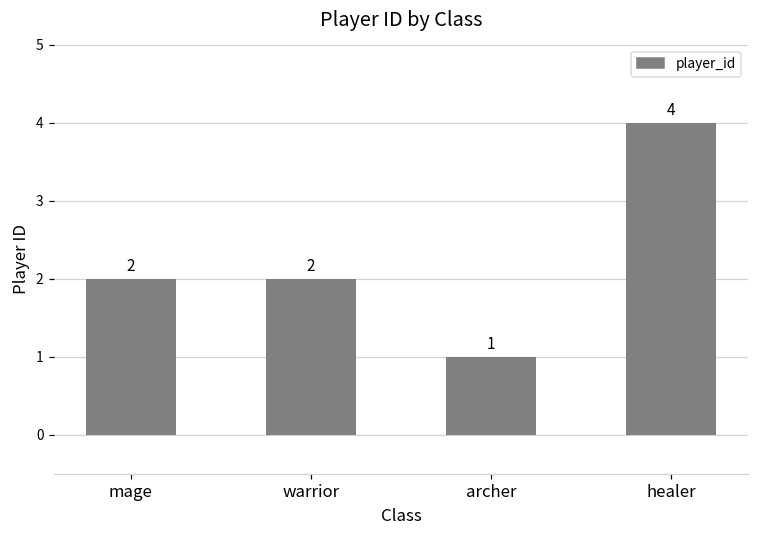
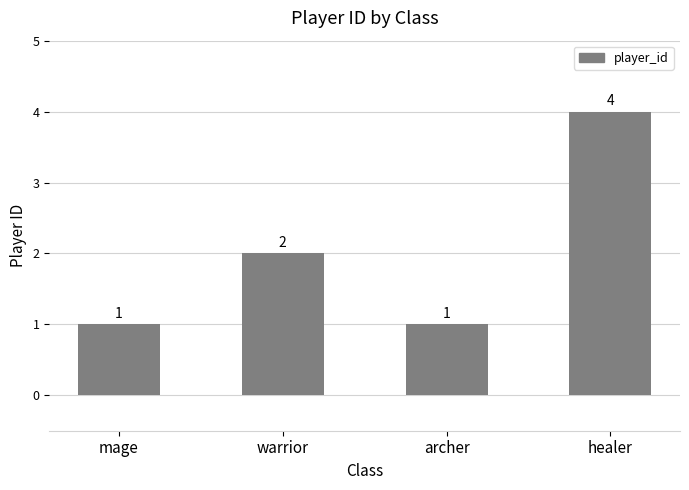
mage: 2 -> 1
